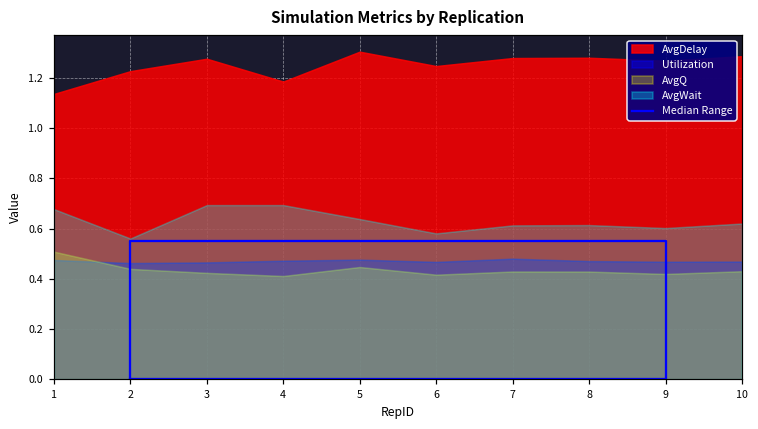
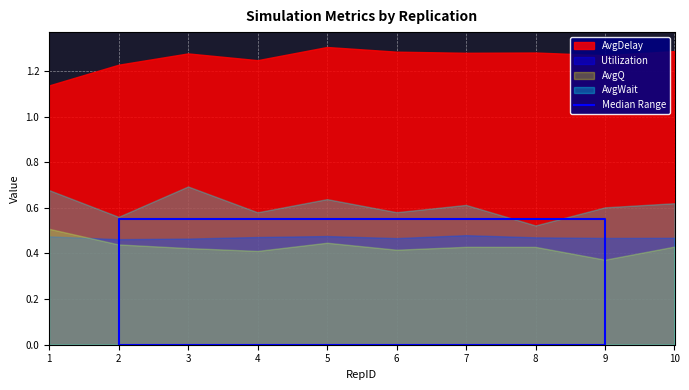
AvgDelay, 4: 1.19 -> 1.25
AvgWait, 4: 0.69 -> 0.58
AvgDelay, 6: 1.25 -> 1.28
AvgWait, 8: 0.61 -> 0.52
AvgQ, 9: 0.42 -> 0.37
